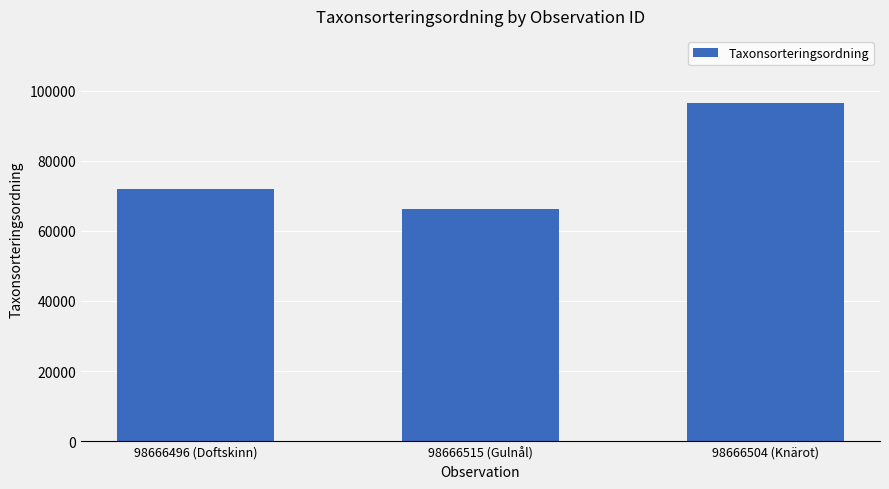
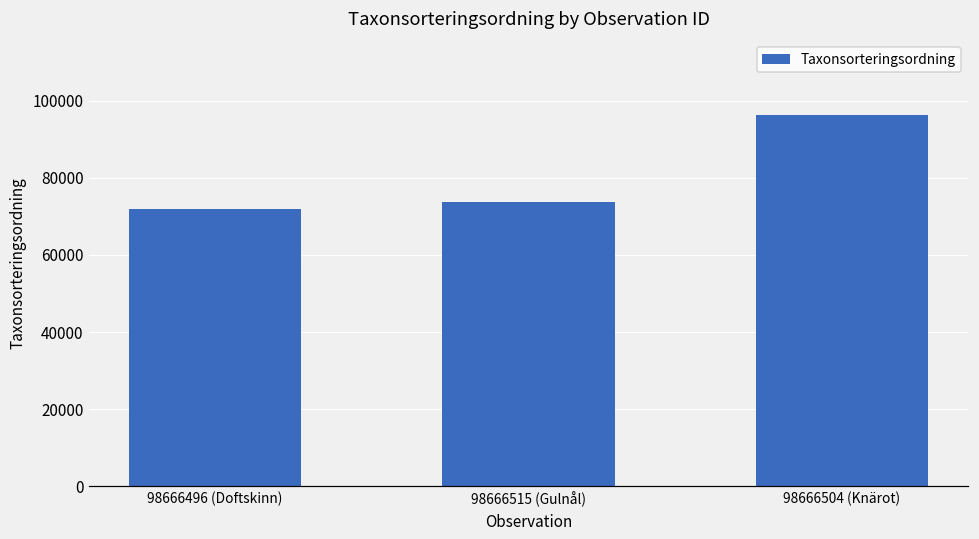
98666515 (Gulnål): 66000 -> 74000
